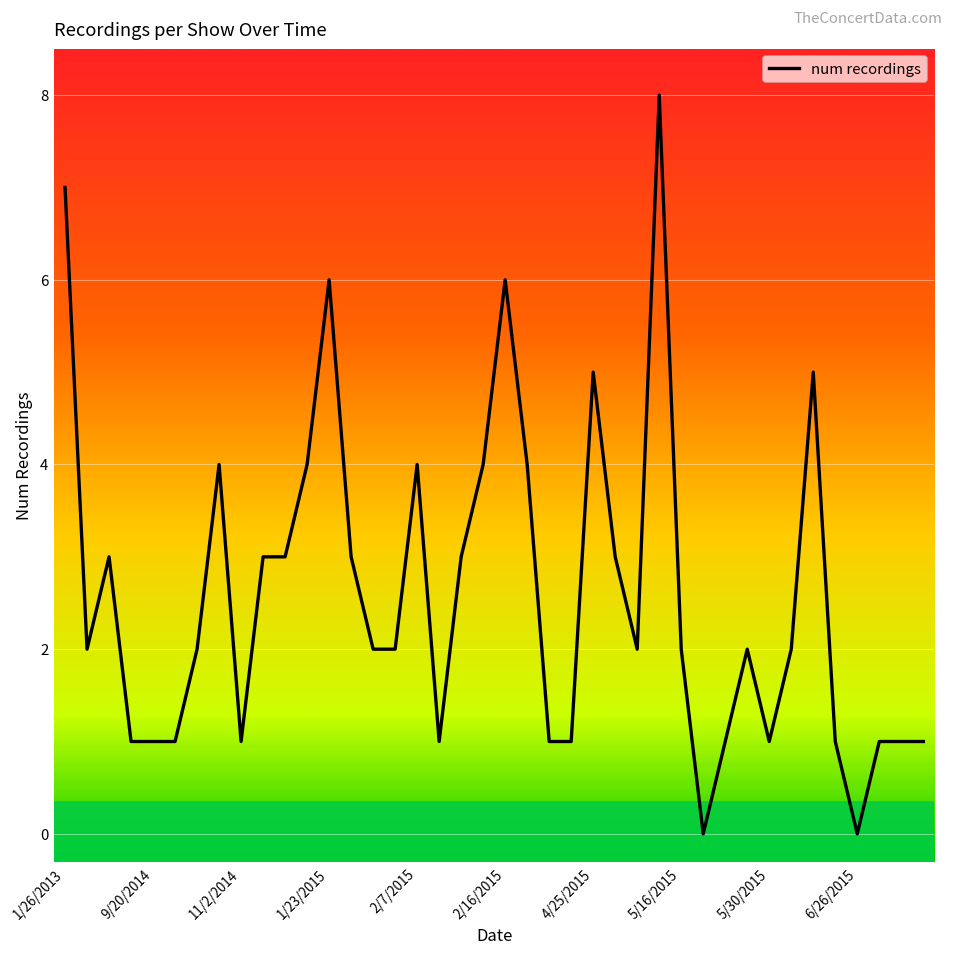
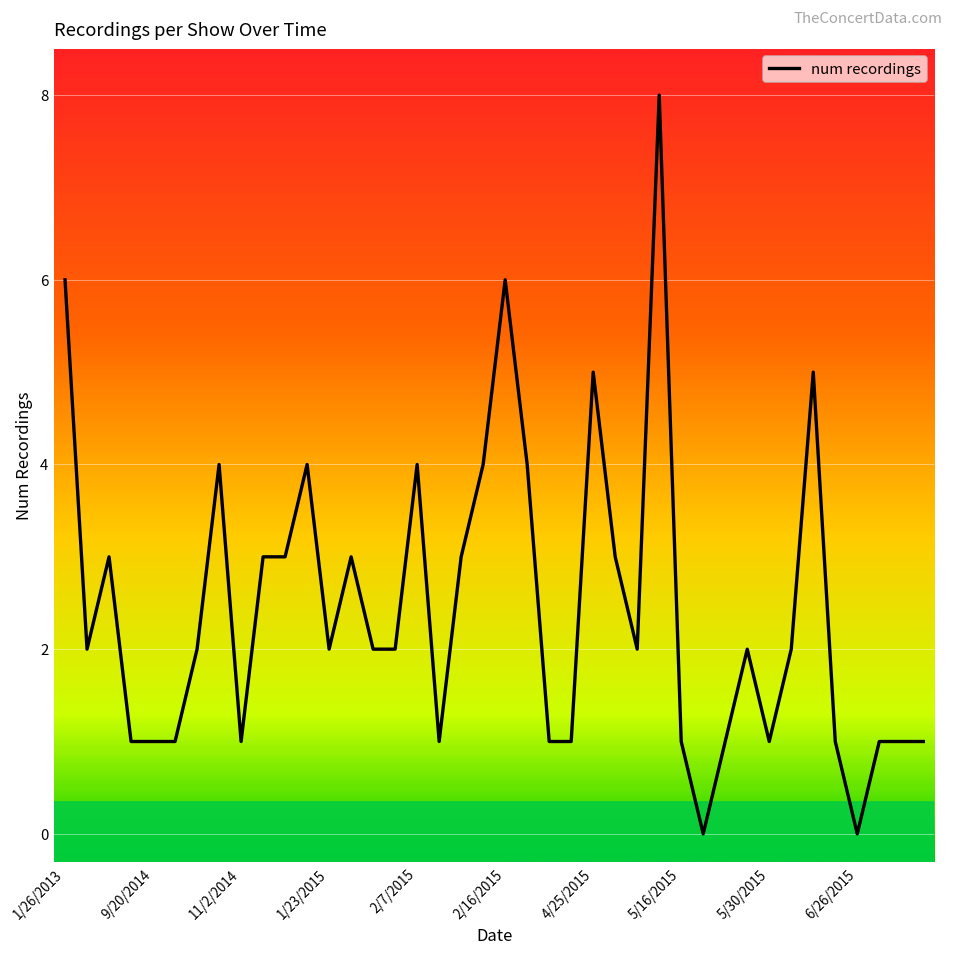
1/26/2013: 7 -> 6
1/23/2015: 6 -> 2
5/16/2015: 2 -> 1
